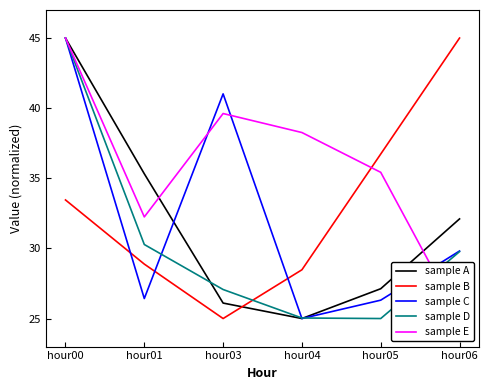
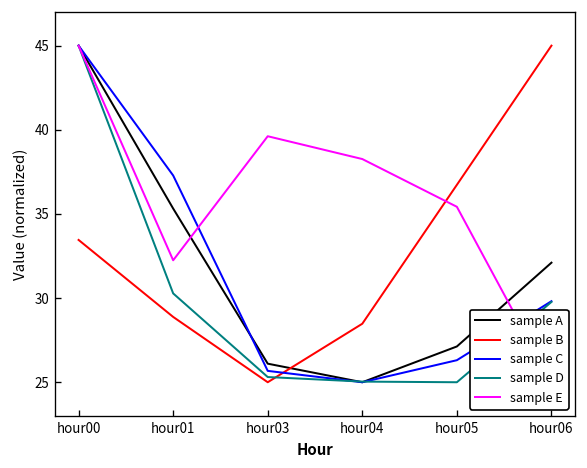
sample C, hour01: 26.4 -> 37.3
sample C, hour03: 41.0 -> 25.7
sample D, hour03: 27.1 -> 25.3
